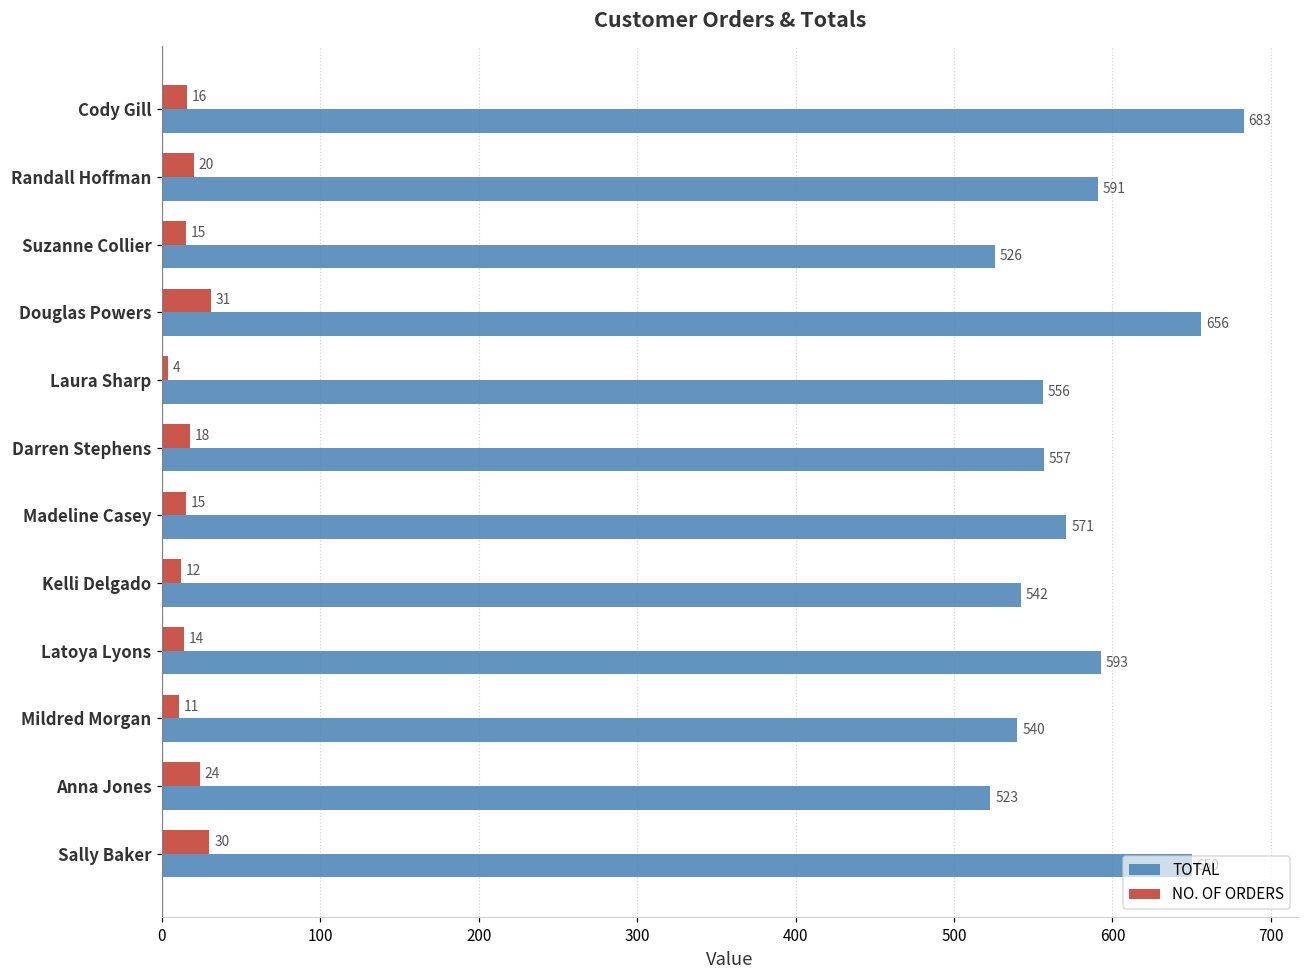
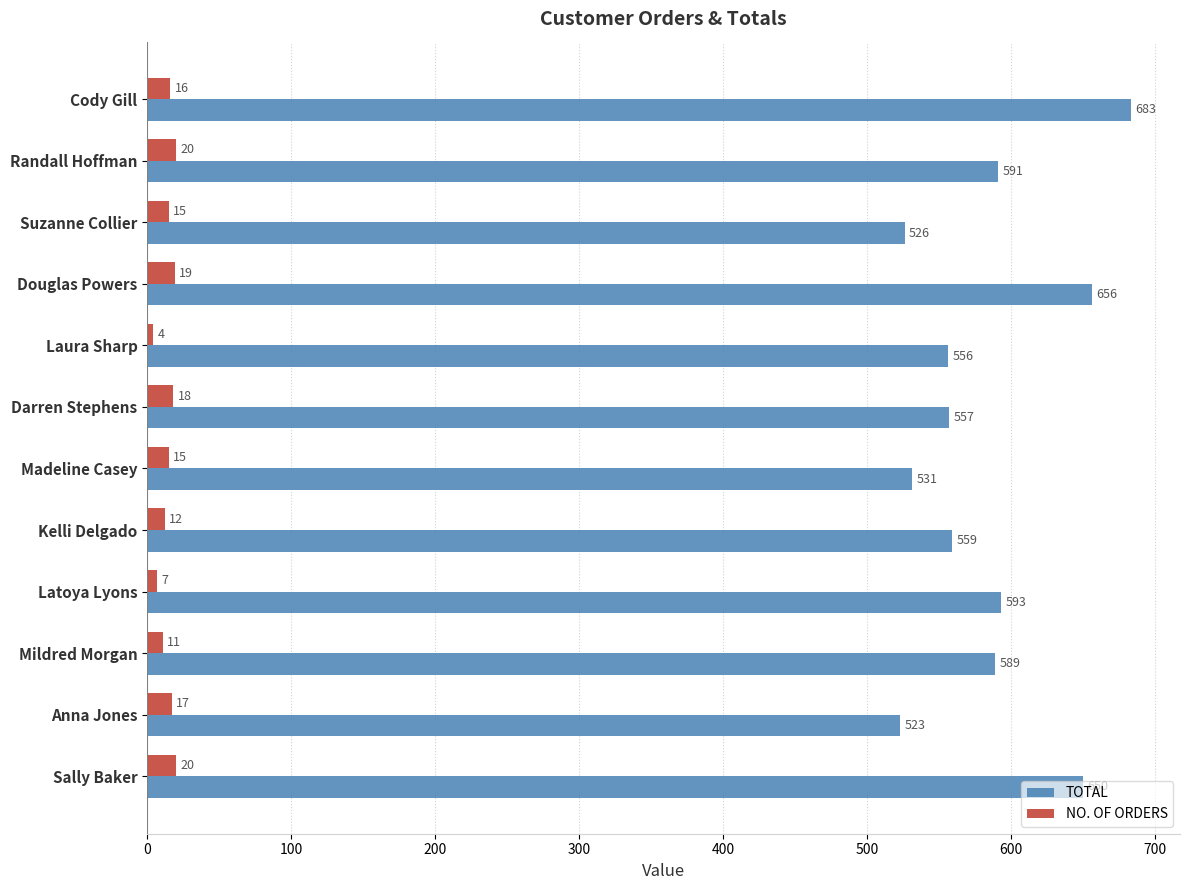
NO. OF ORDERS, Douglas Powers: 31 -> 19
TOTAL, Madeline Casey: 571 -> 531
TOTAL, Kelli Delgado: 542 -> 559
NO. OF ORDERS, Latoya Lyons: 14 -> 7
TOTAL, Mildred Morgan: 540 -> 589
NO. OF ORDERS, Anna Jones: 24 -> 17
NO. OF ORDERS, Sally Baker: 30 -> 20
